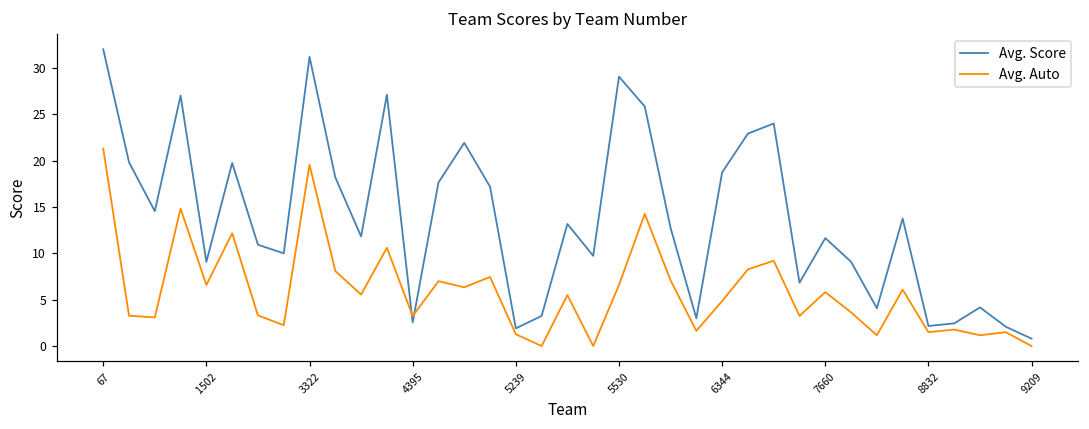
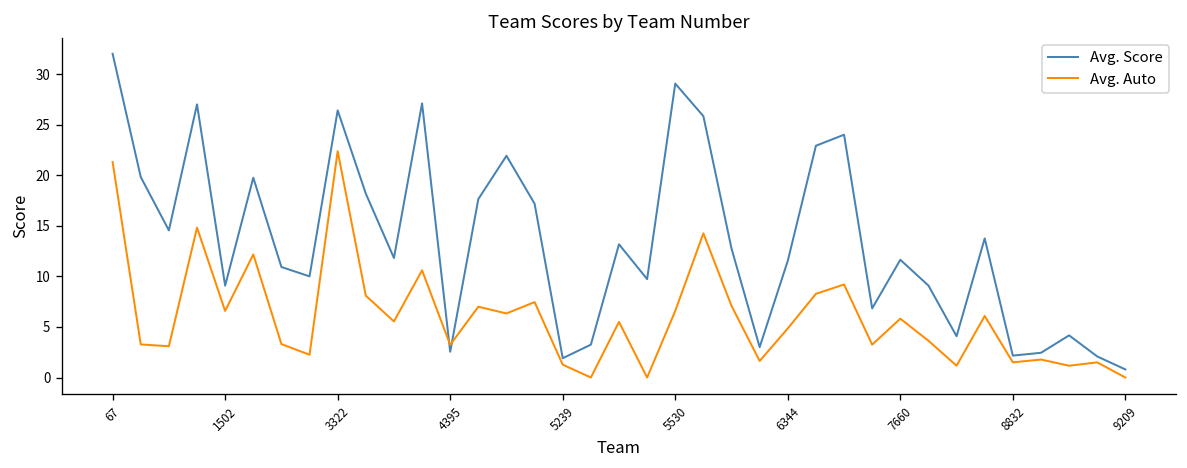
Avg. Score, 3322: 31 -> 26
Avg. Auto, 3322: 20 -> 22
Avg. Score, 6344: 19 -> 12
